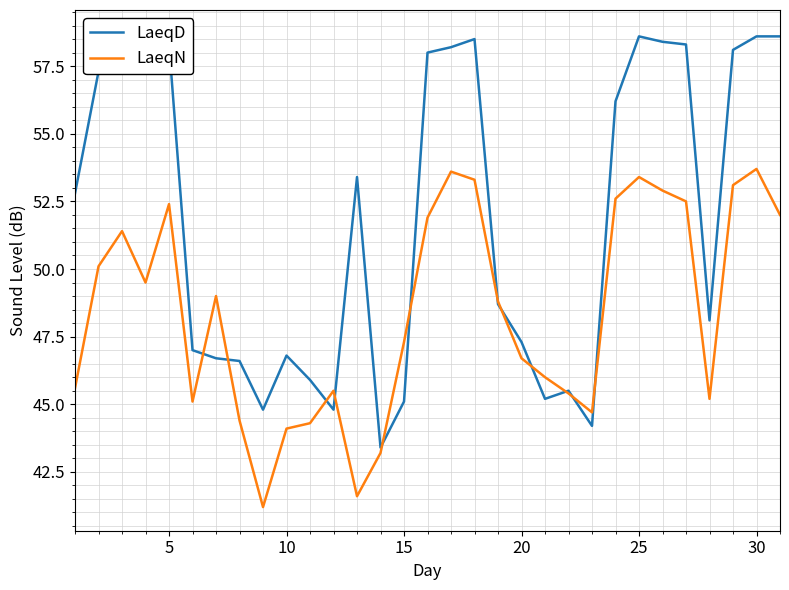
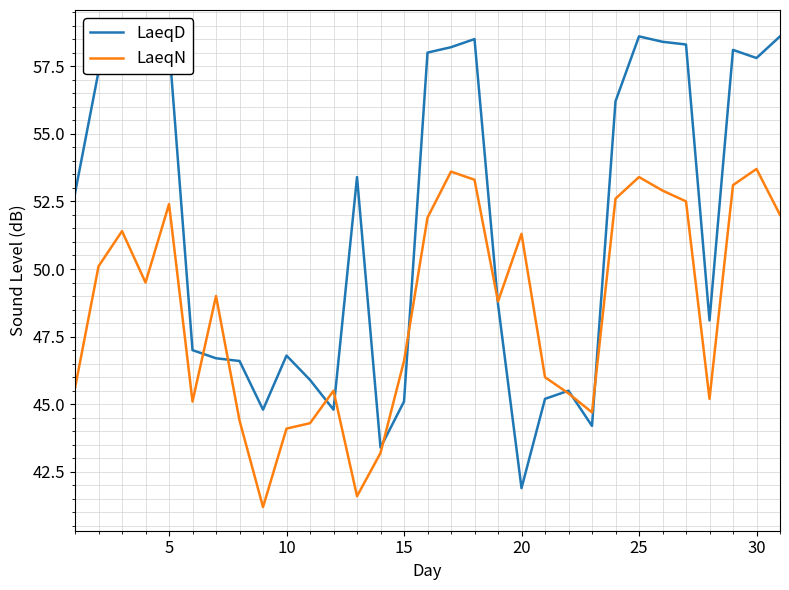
LaeqN, 15: 47.3 -> 46.6
LaeqD, 20: 47.3 -> 41.9
LaeqN, 20: 46.7 -> 51.3
LaeqD, 30: 58.6 -> 57.8
